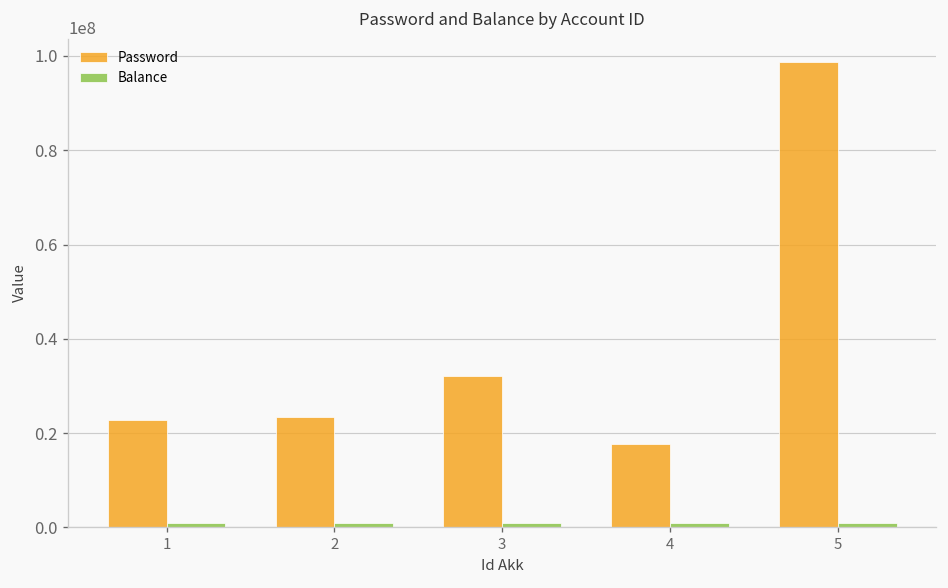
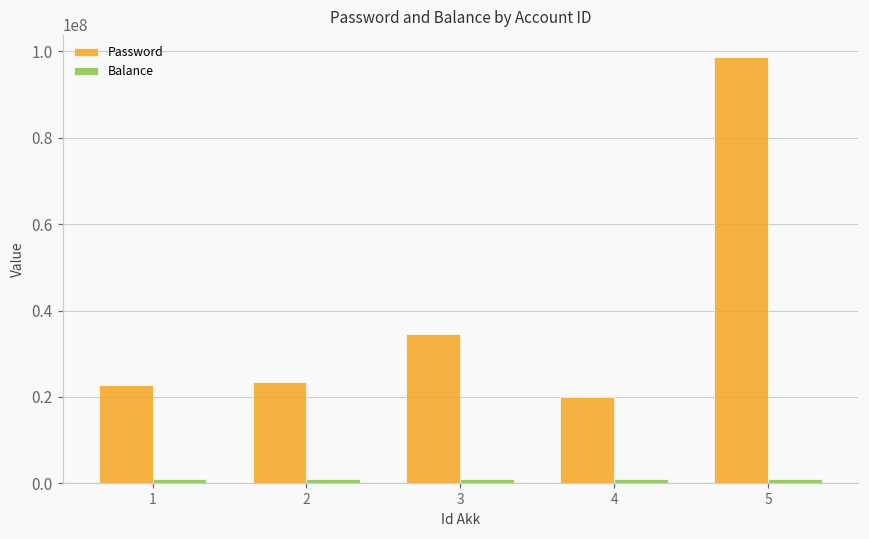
Password, 3: 32000000 -> 35000000
Password, 4: 18000000 -> 20000000
